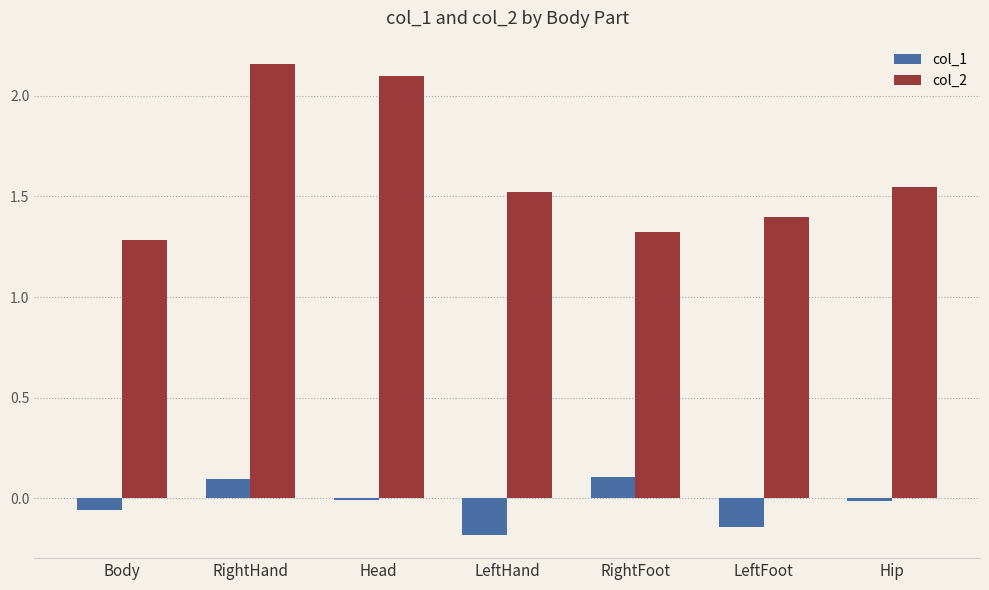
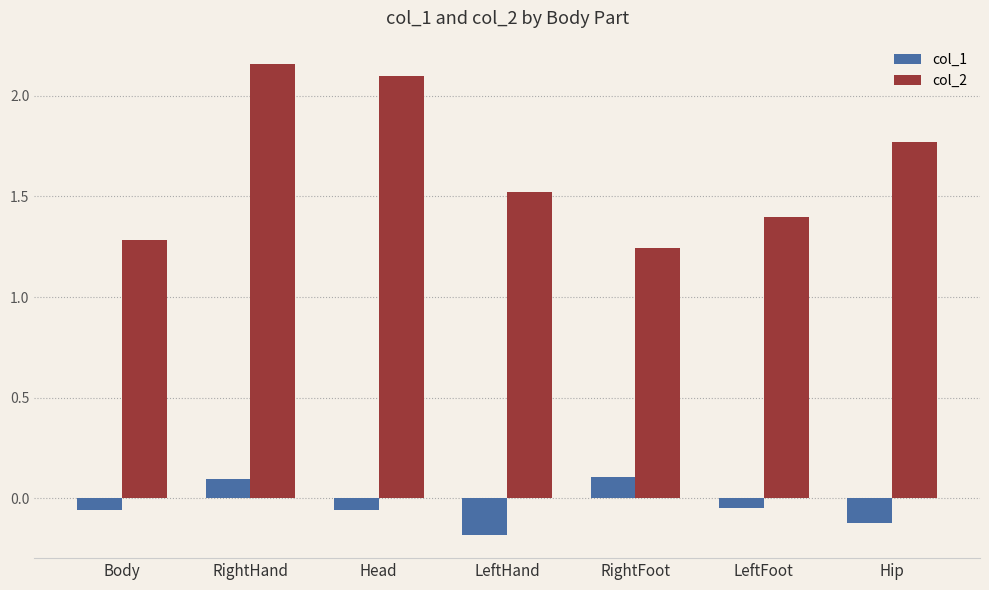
col_1, Head: -0.01 -> -0.06
col_2, RightFoot: 1.32 -> 1.24
col_1, LeftFoot: -0.14 -> -0.05
col_1, Hip: -0.02 -> -0.12
col_2, Hip: 1.55 -> 1.77
